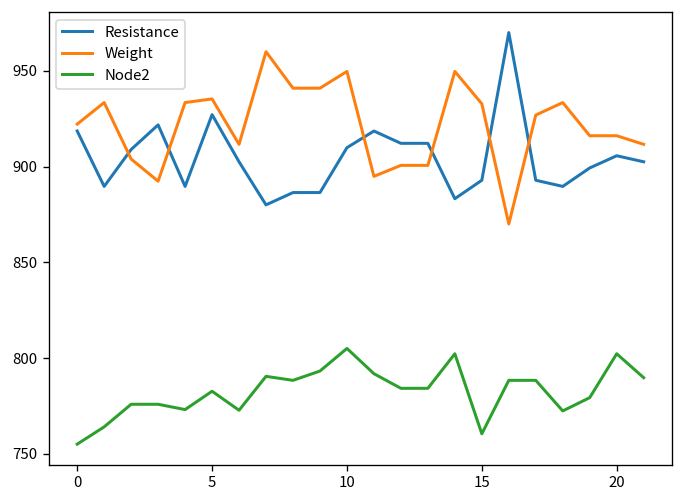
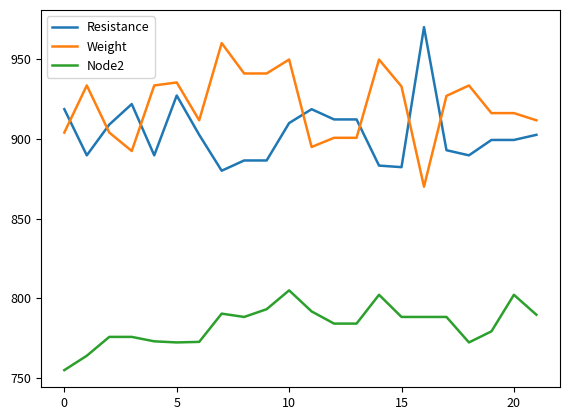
Weight, 0: 922 -> 904
Node2, 5: 783 -> 772
Resistance, 15: 893 -> 882
Node2, 15: 760 -> 788
Resistance, 20: 906 -> 899
